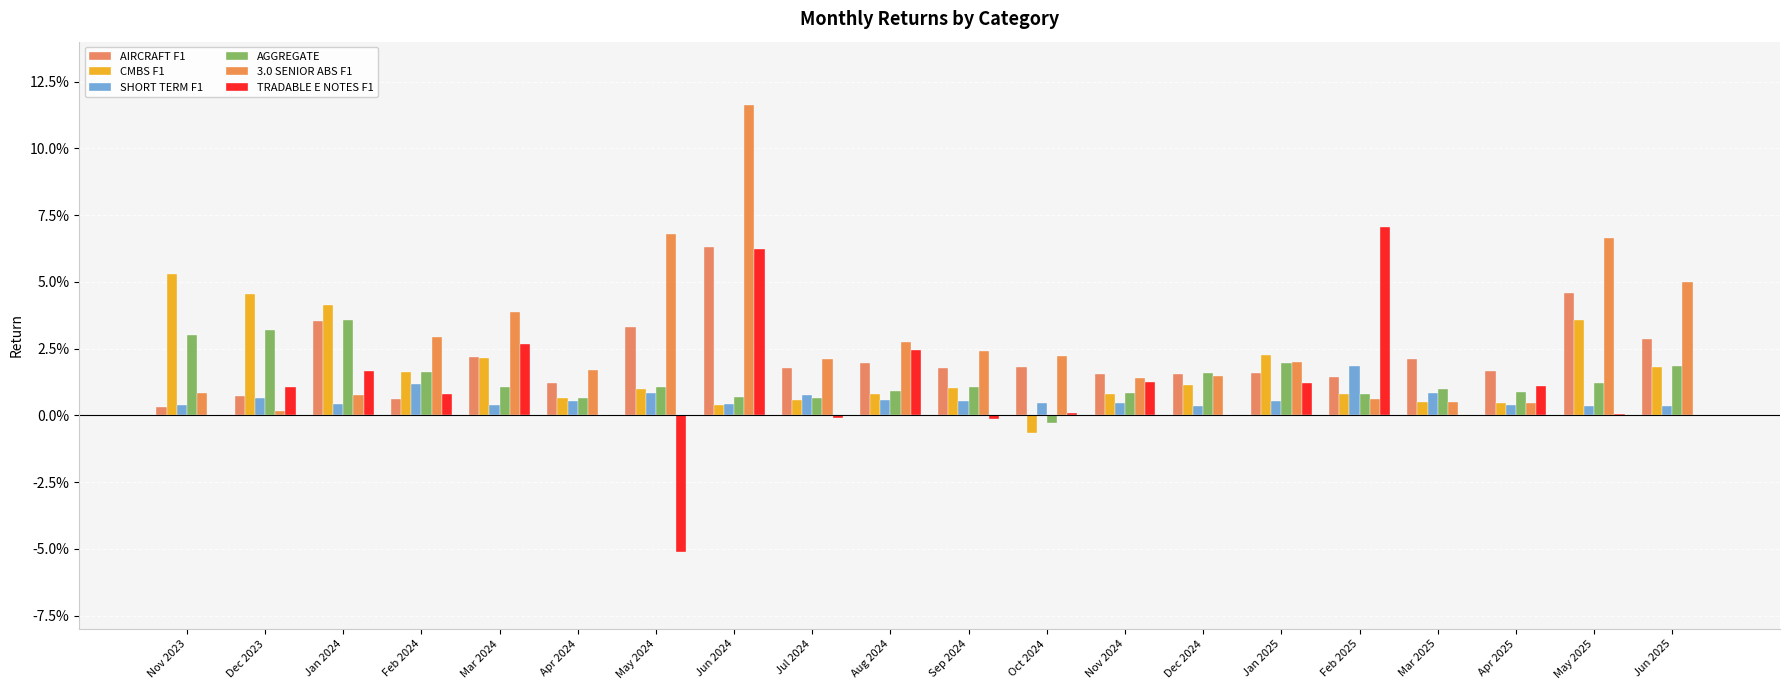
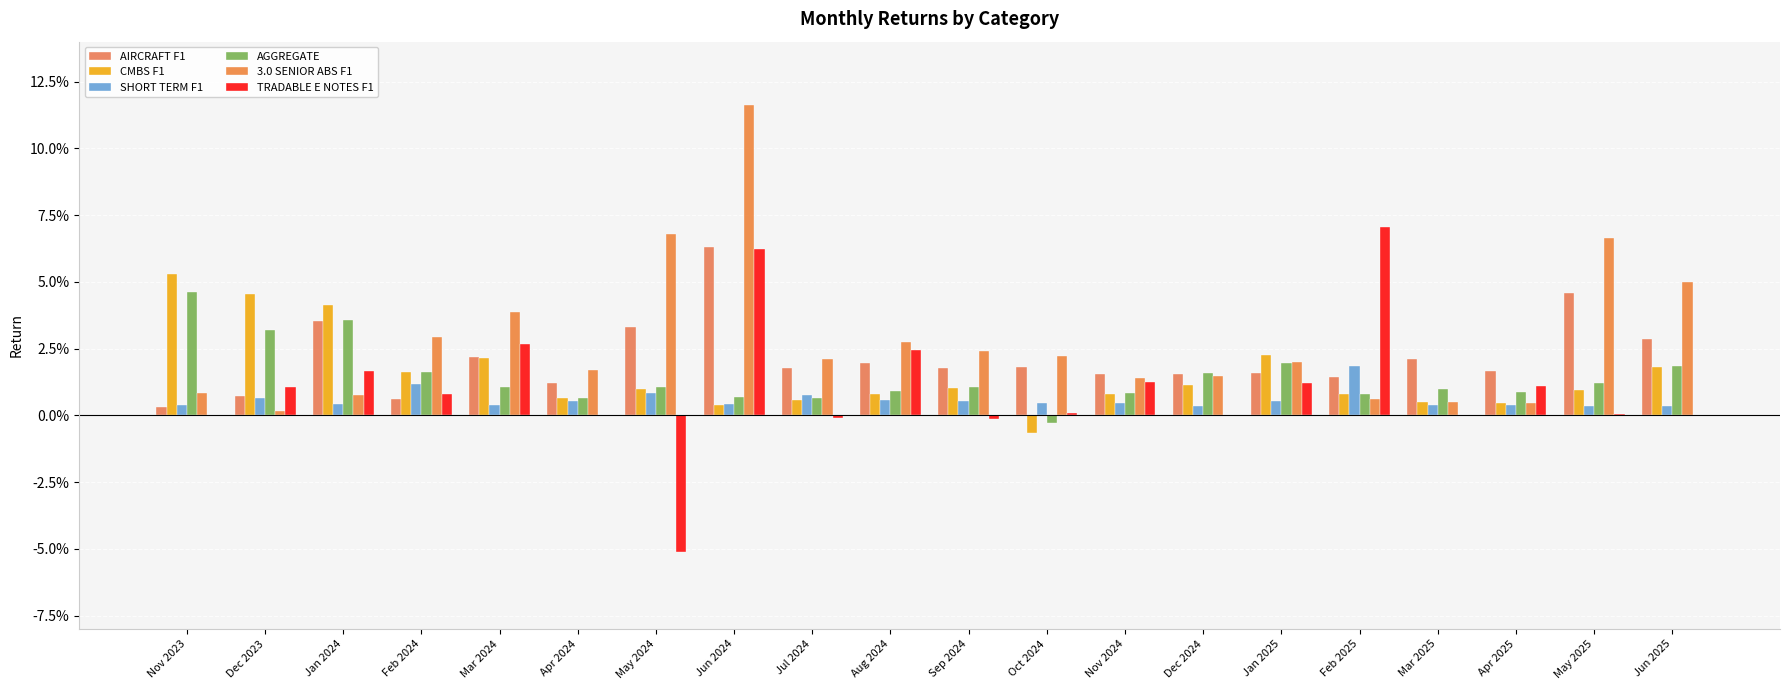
AGGREGATE, Nov 2023: 3.0% -> 4.6%
SHORT TERM F1, Mar 2025: 0.8% -> 0.4%
CMBS F1, May 2025: 3.6% -> 1.0%
